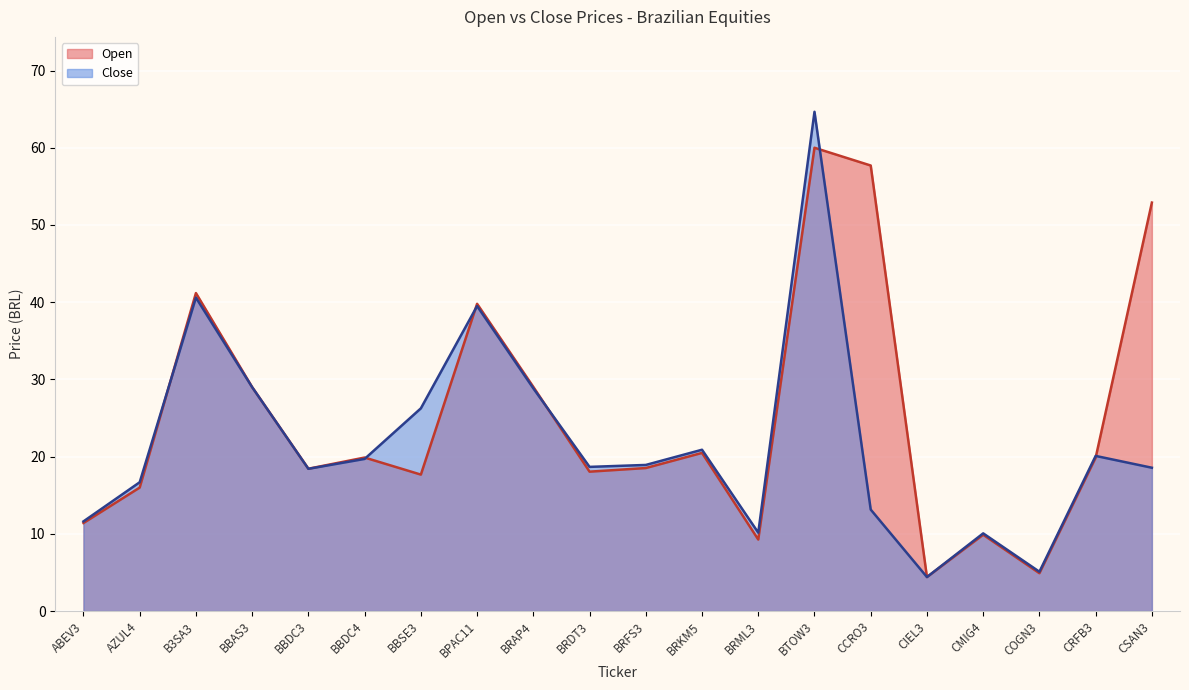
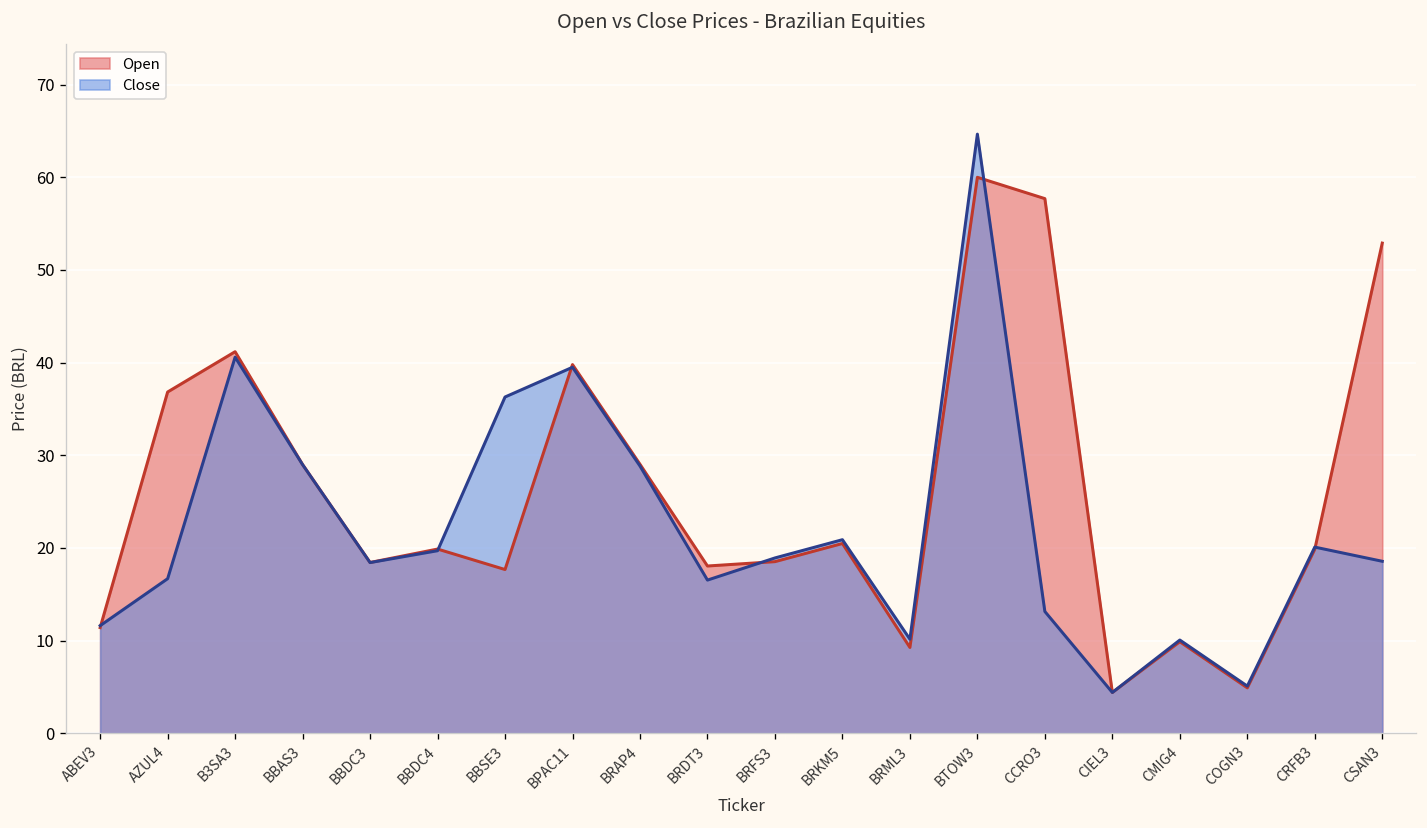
Open, AZUL4: 16 -> 37
Close, BBSE3: 26 -> 36
Close, BRDT3: 19 -> 17
